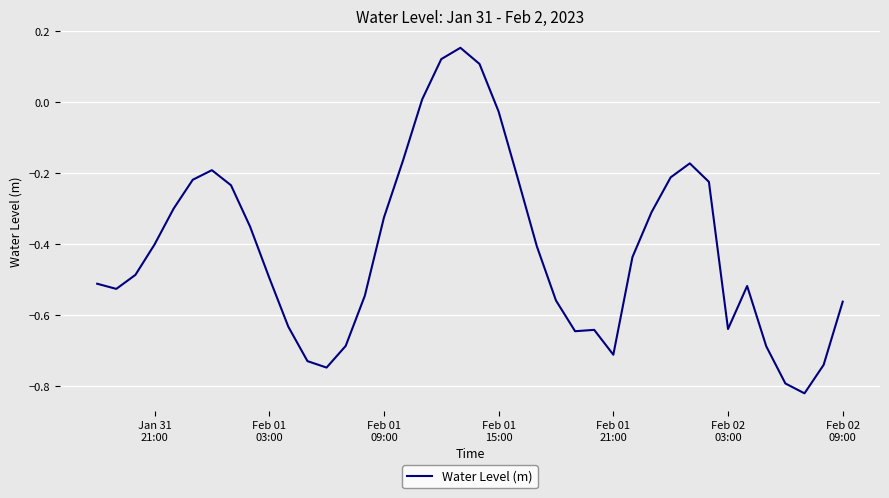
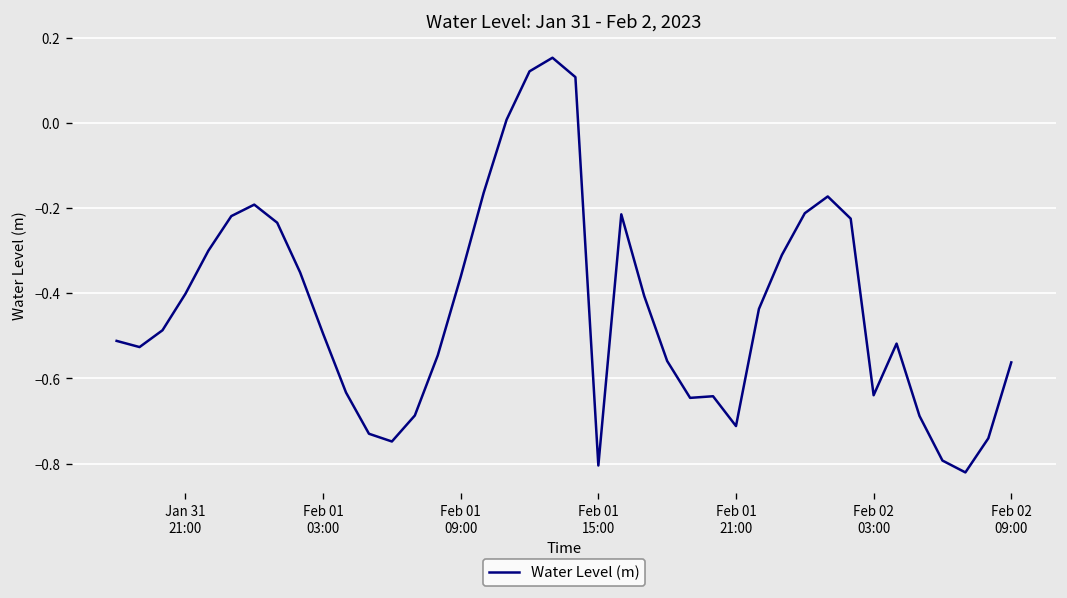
Feb 01 09:00: -0.33 -> -0.36
Feb 01 15:00: -0.03 -> -0.80
